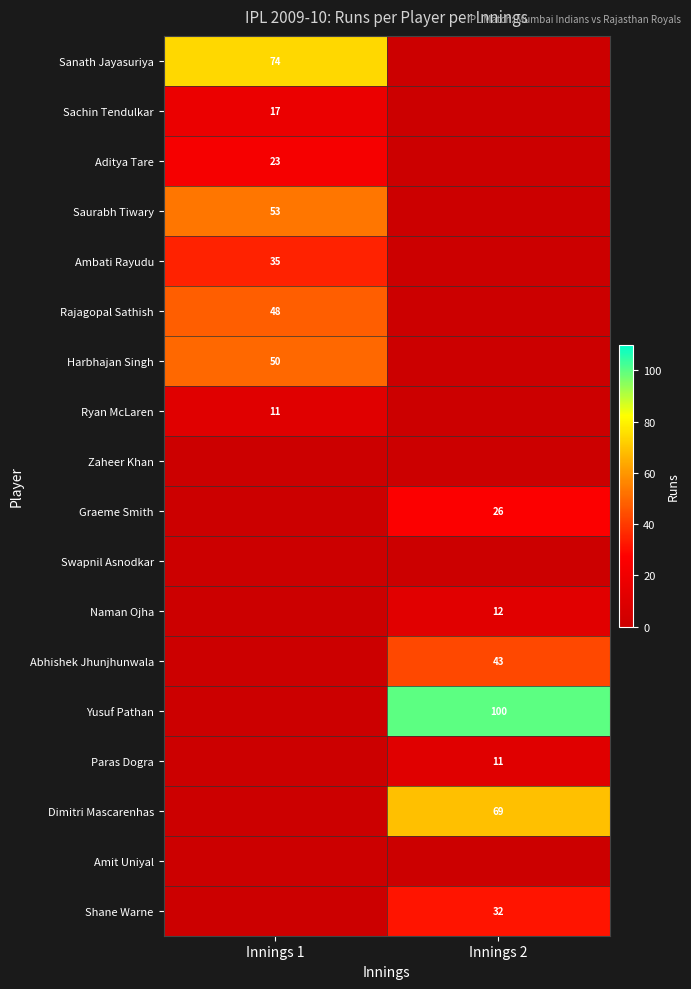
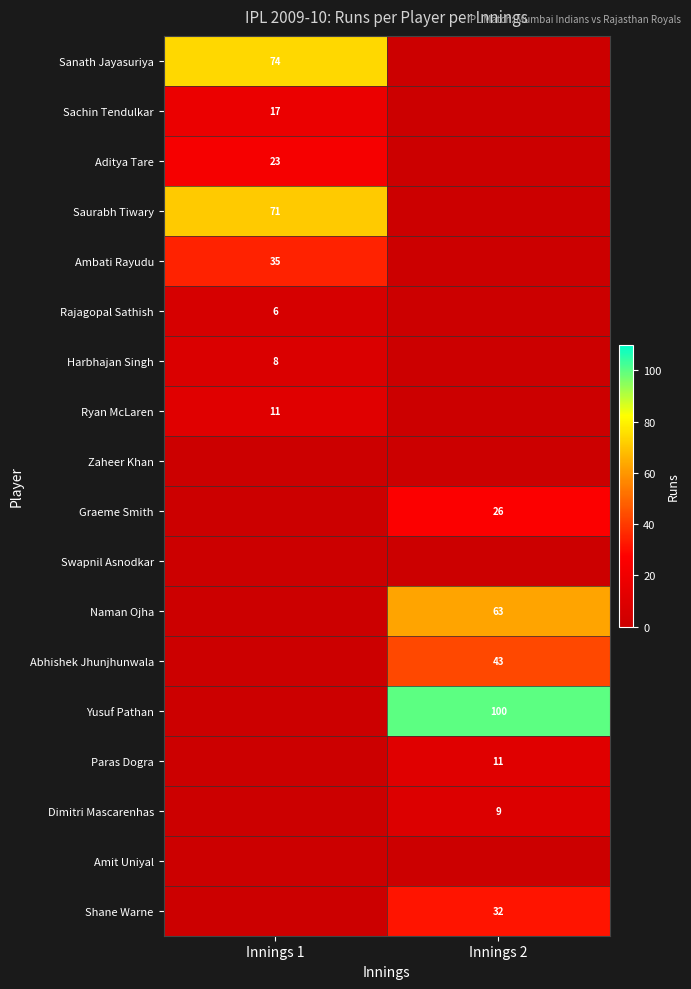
Saurabh Tiwary, Innings 1: 53 -> 71
Rajagopal Sathish, Innings 1: 48 -> 6
Harbhajan Singh, Innings 1: 50 -> 8
Naman Ojha, Innings 2: 12 -> 63
Dimitri Mascarenhas, Innings 2: 69 -> 9
